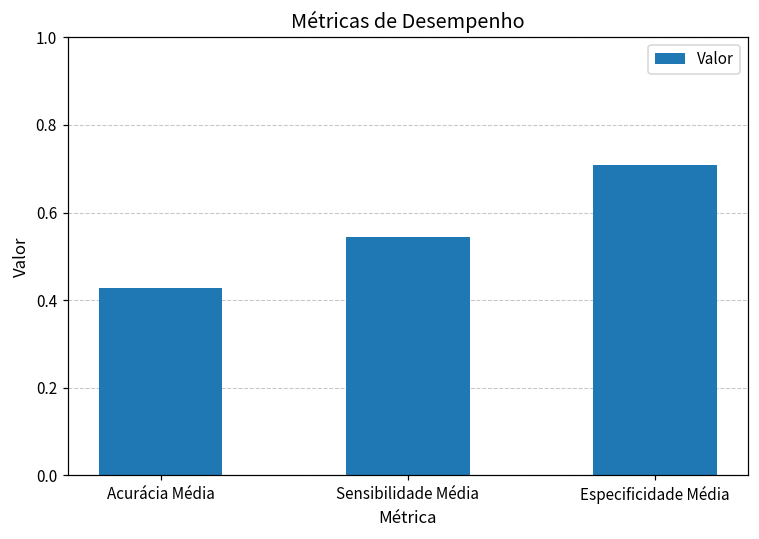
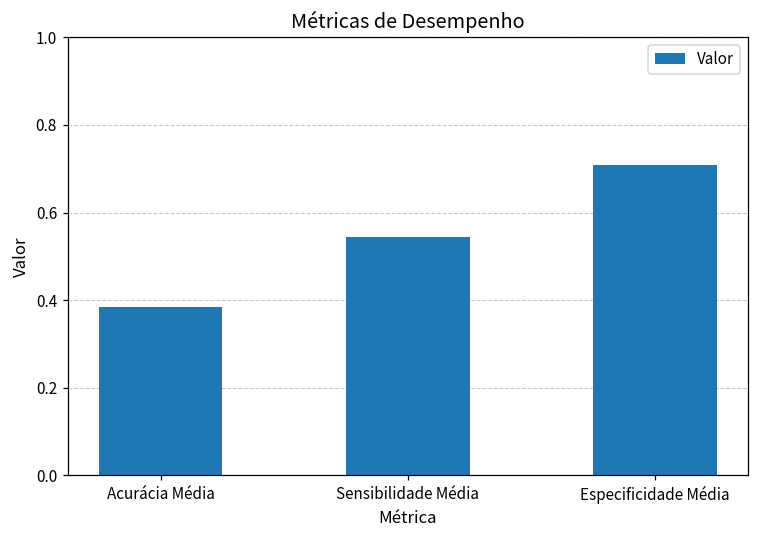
Acurácia Média: 0.43 -> 0.38
